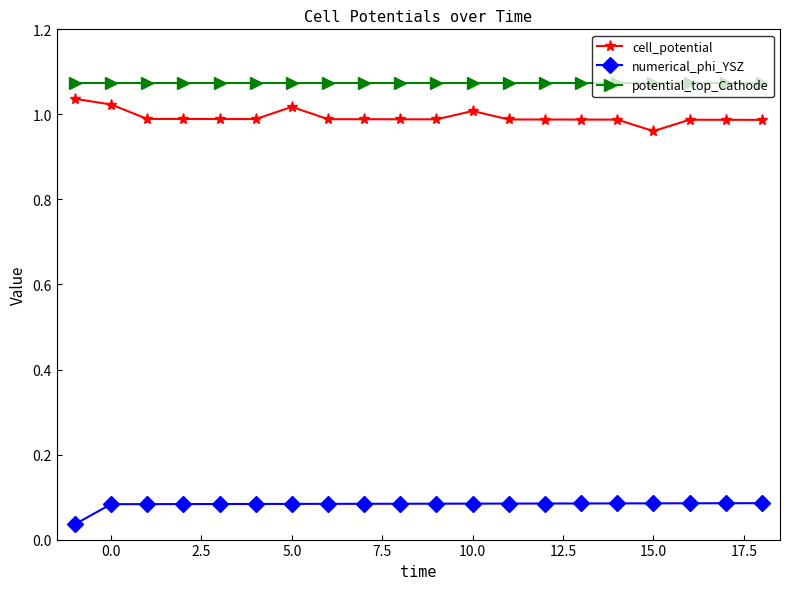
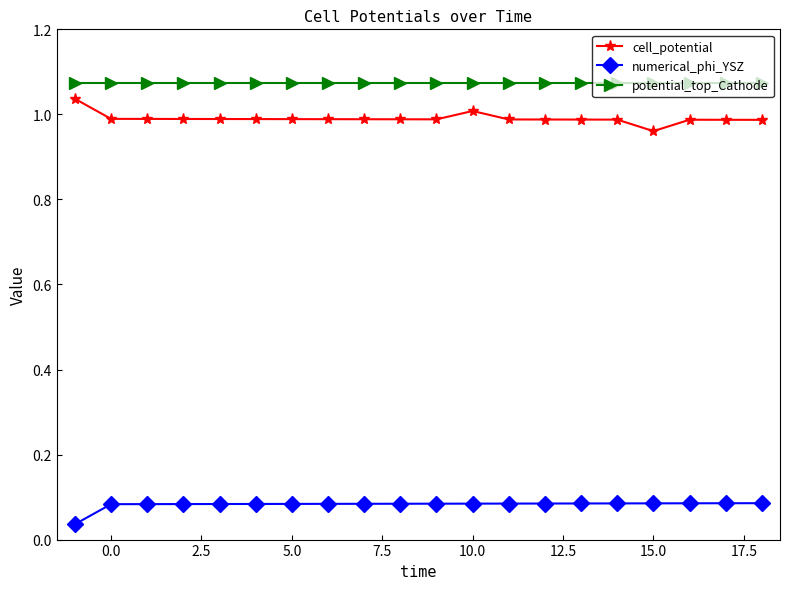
cell_potential, 0.0: 1.02 -> 0.99
cell_potential, 5.0: 1.02 -> 0.99
